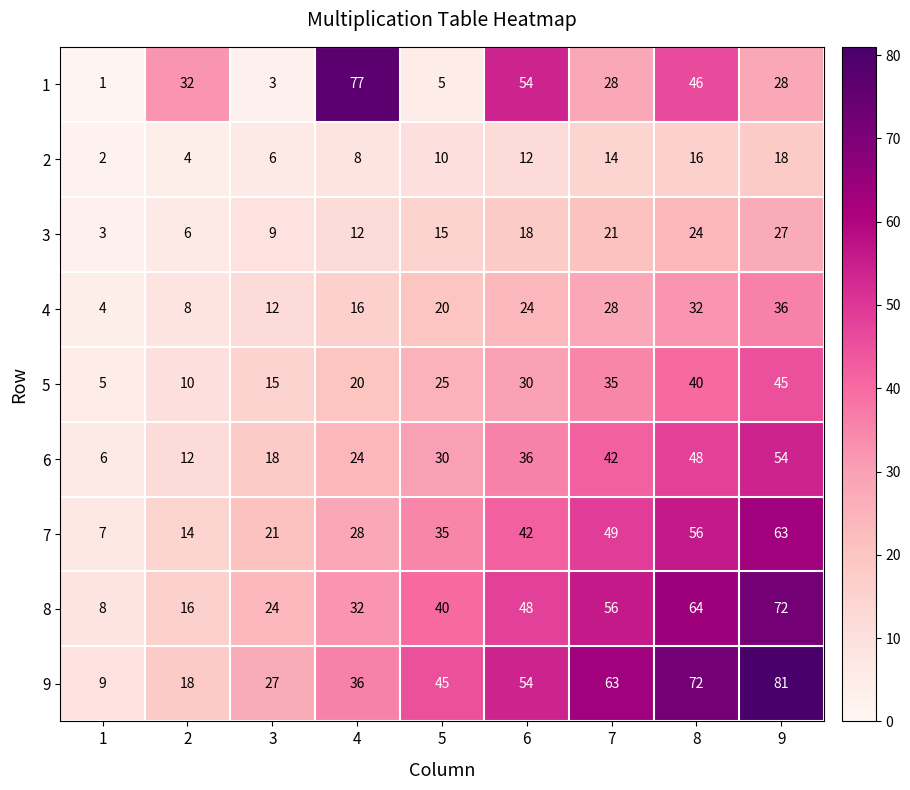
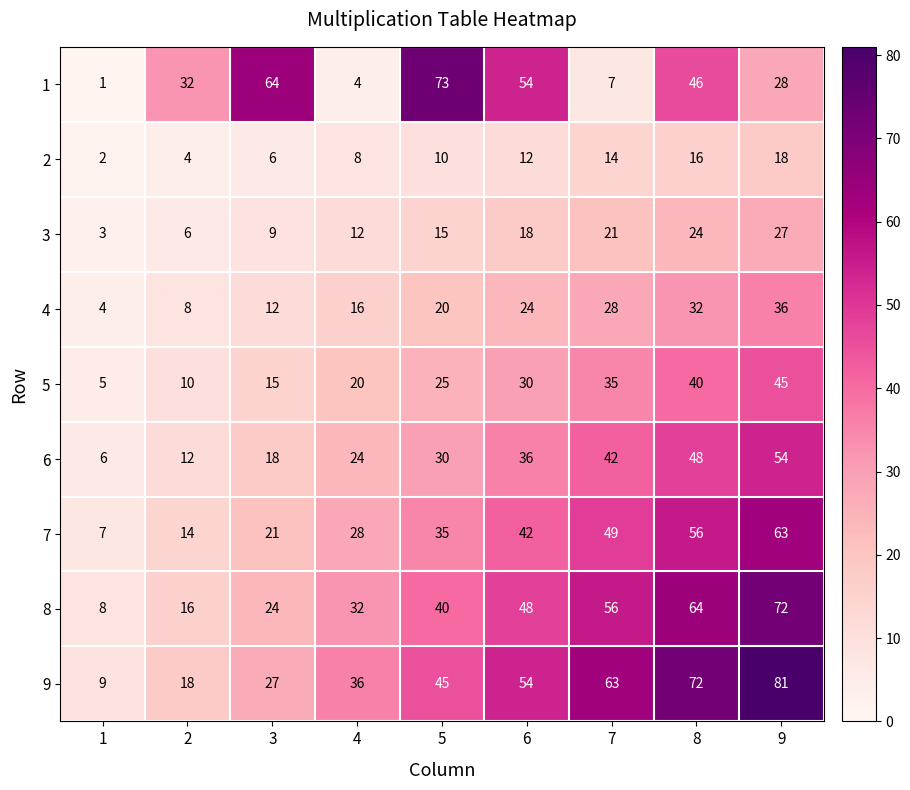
1, 3: 3 -> 64
1, 4: 77 -> 4
1, 5: 5 -> 73
1, 7: 28 -> 7
